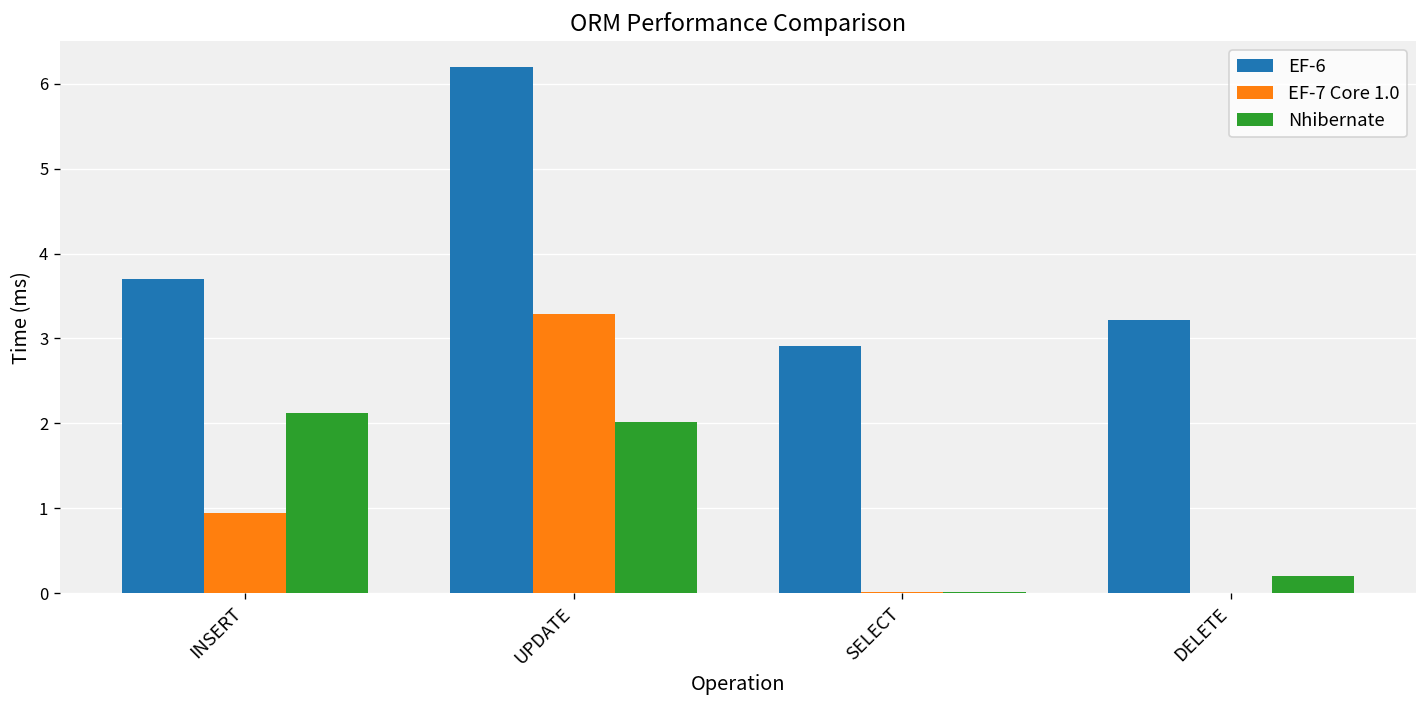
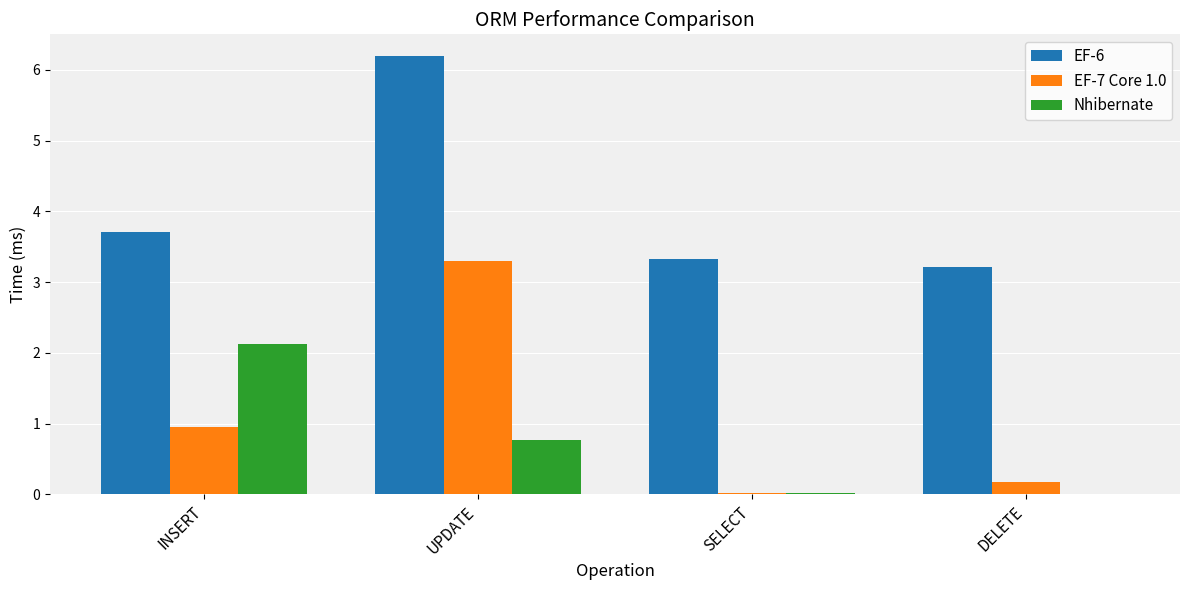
Nhibernate, UPDATE: 2.0 -> 0.8
EF-6, SELECT: 2.9 -> 3.3
EF-7 Core 1.0, DELETE: 0.0 -> 0.2
Nhibernate, DELETE: 0.2 -> 0.0
